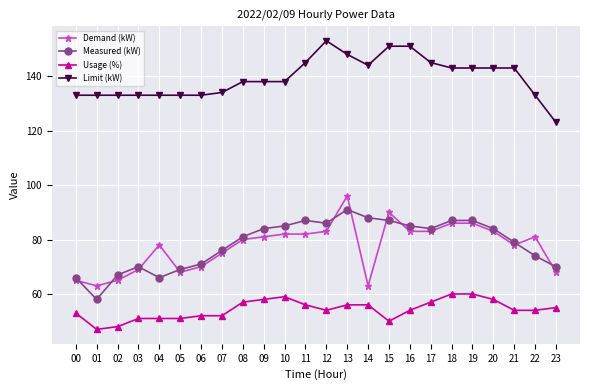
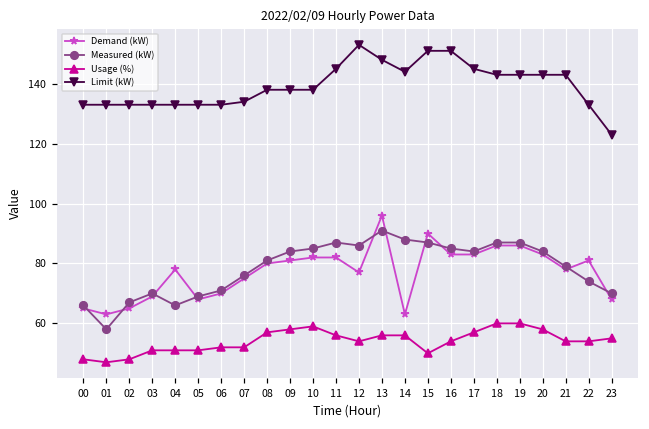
Usage (%), 00: 53 -> 48
Demand (kW), 12: 83 -> 77
